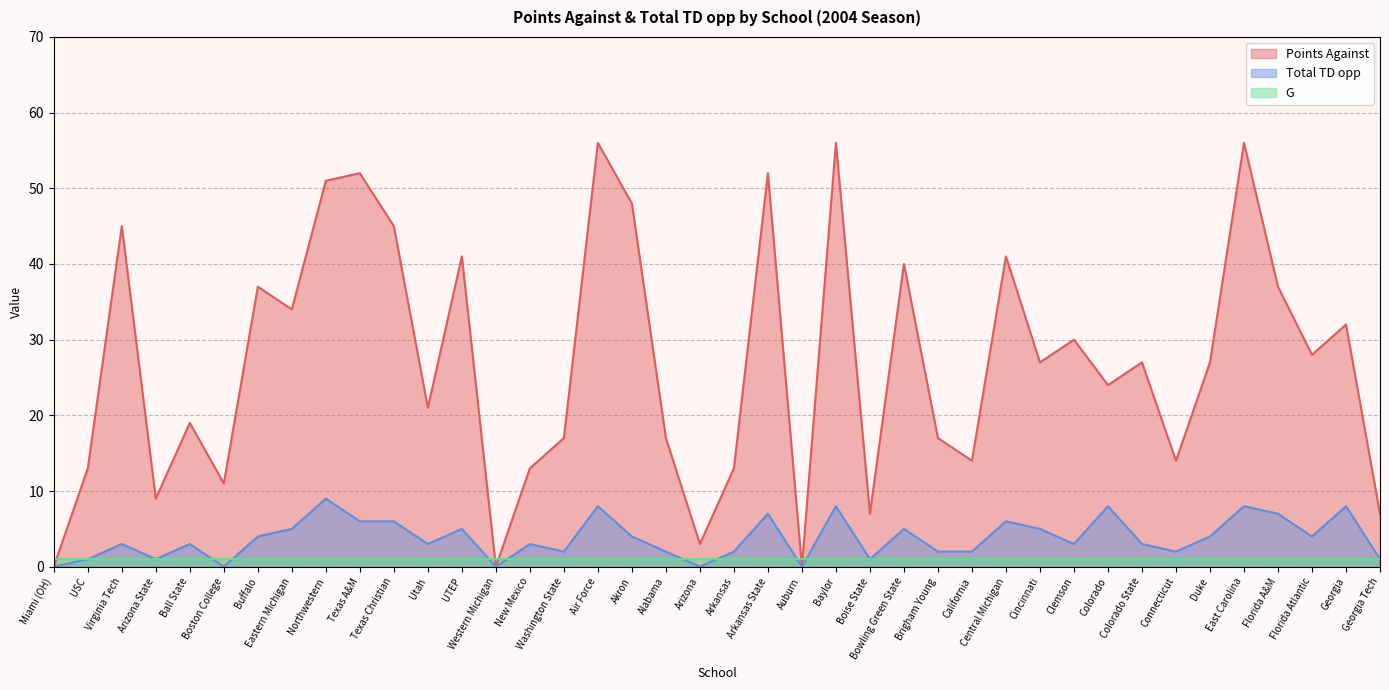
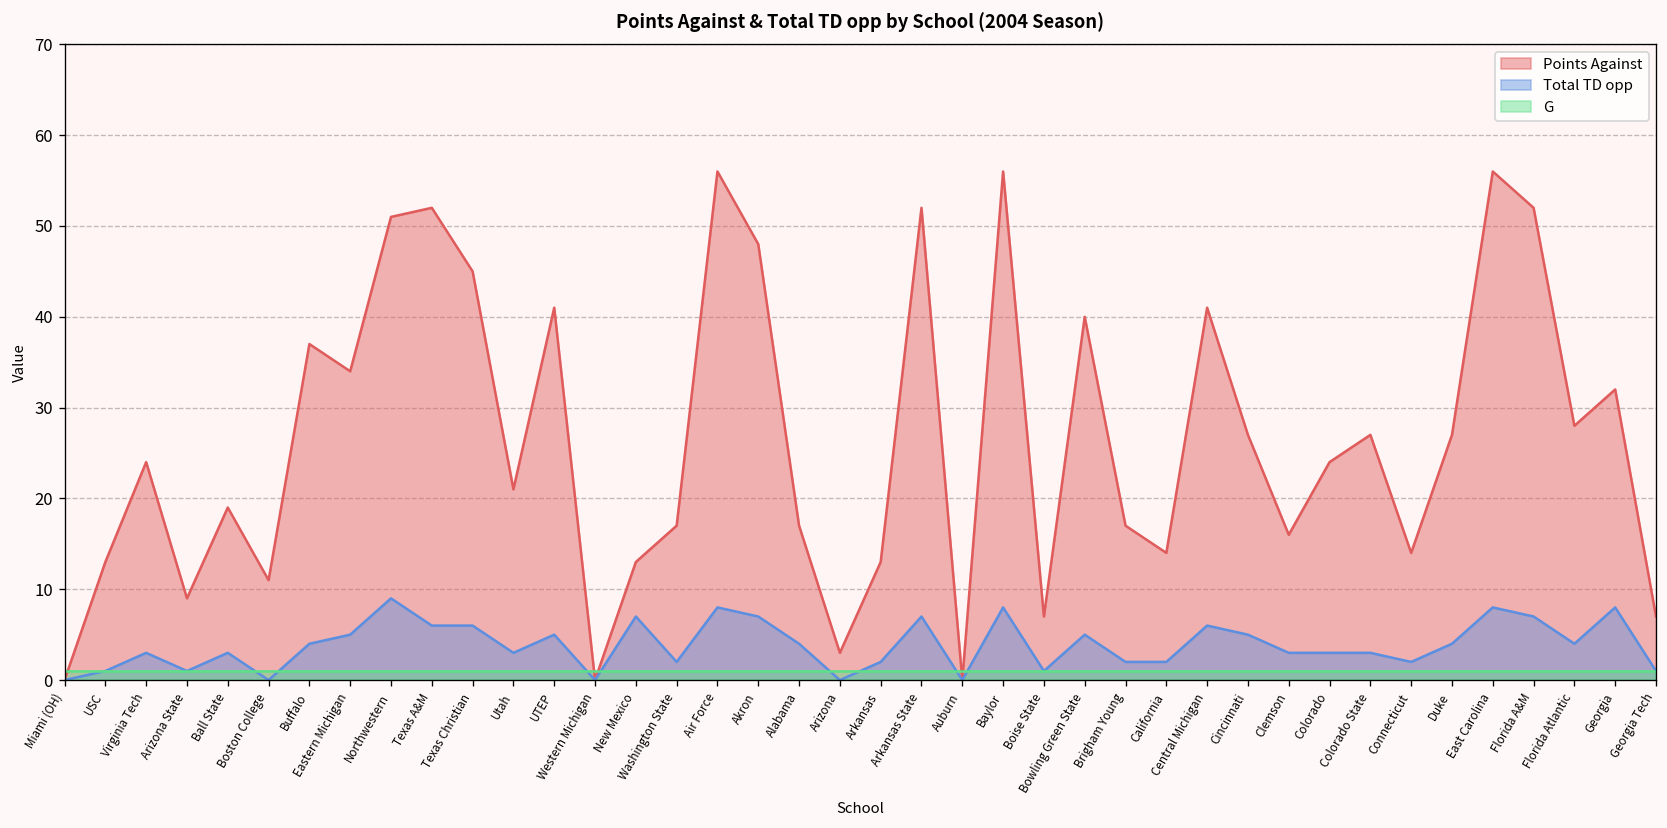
Points Against, Virginia Tech: 45 -> 24
Total TD opp, New Mexico: 3 -> 7
Total TD opp, Akron: 4 -> 7
Total TD opp, Alabama: 2 -> 4
Points Against, Clemson: 30 -> 16
Total TD opp, Colorado: 8 -> 3
Points Against, Florida A&M: 37 -> 52
